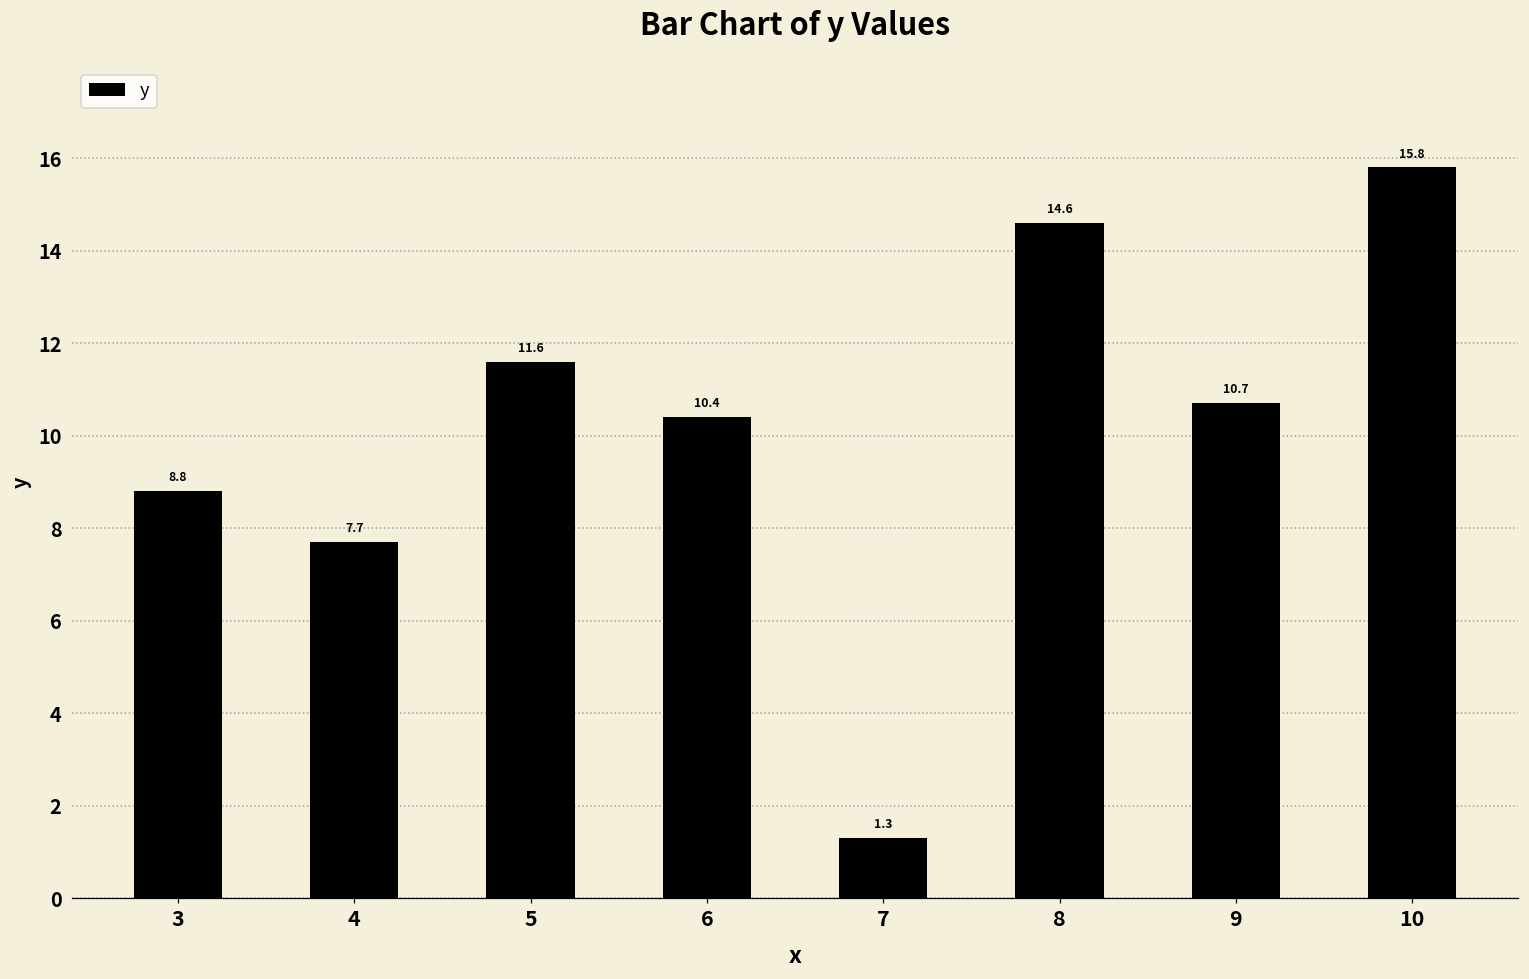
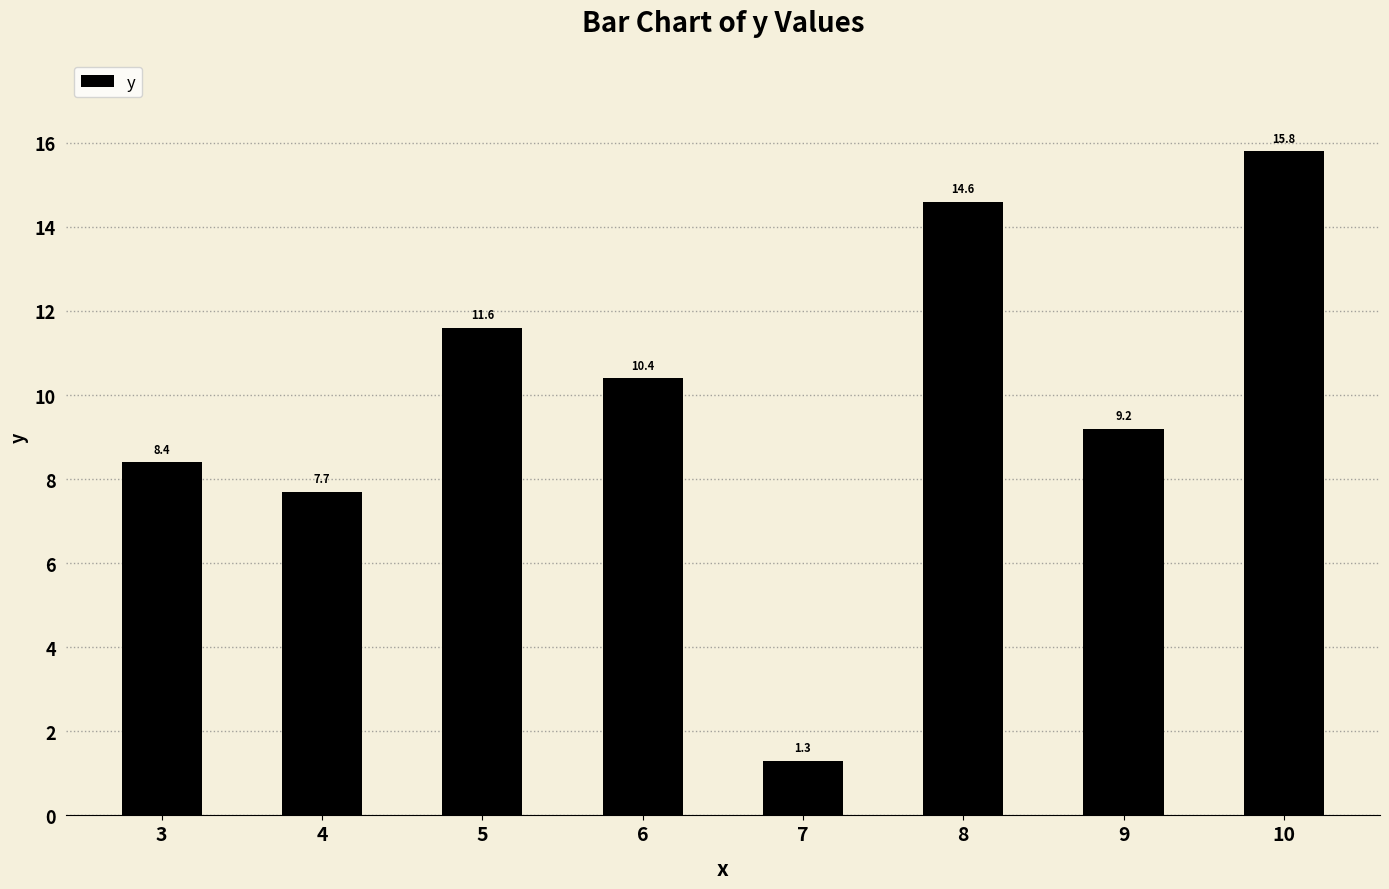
3: 8.8 -> 8.4
9: 10.7 -> 9.2
